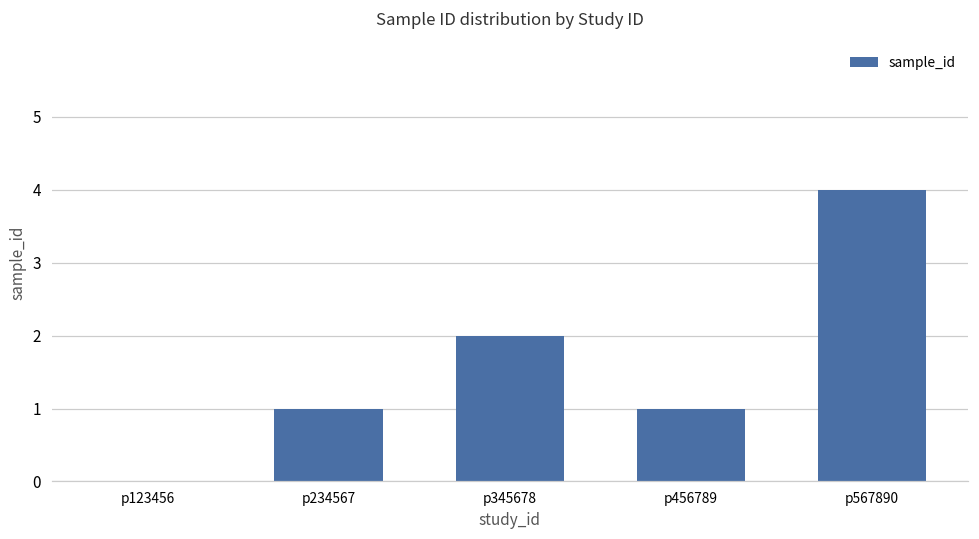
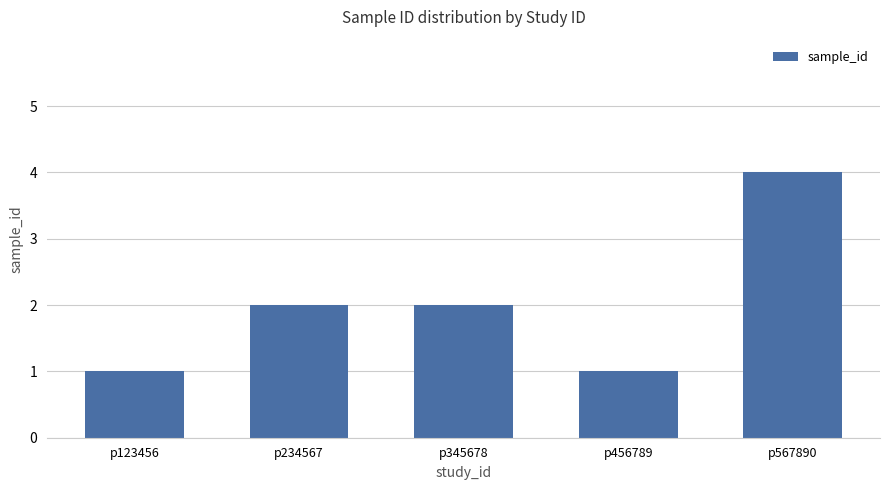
p123456: 0 -> 1
p234567: 1 -> 2
